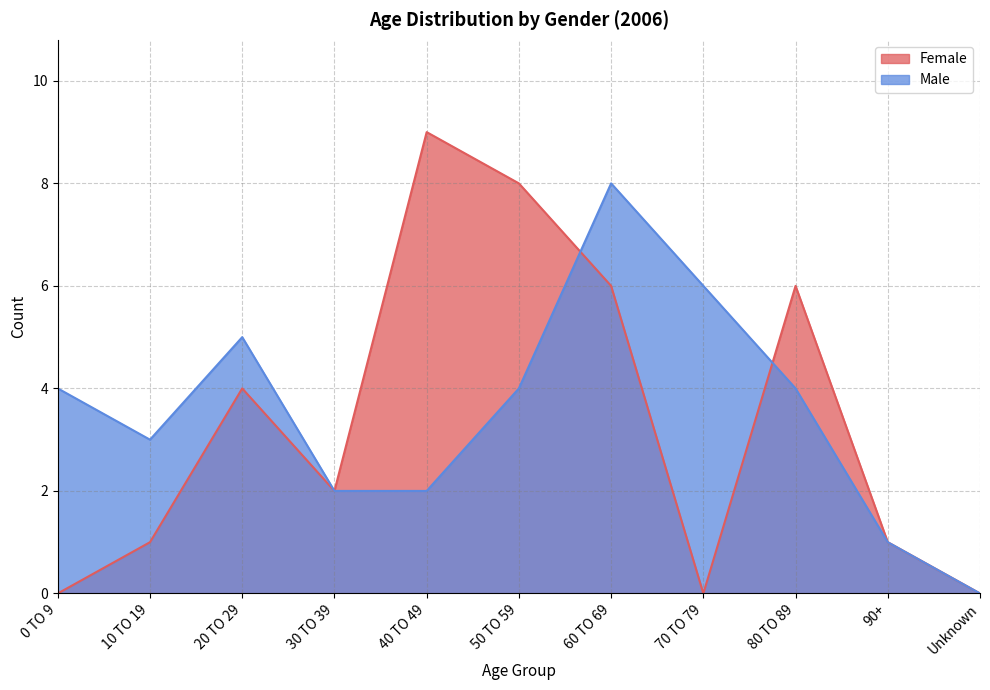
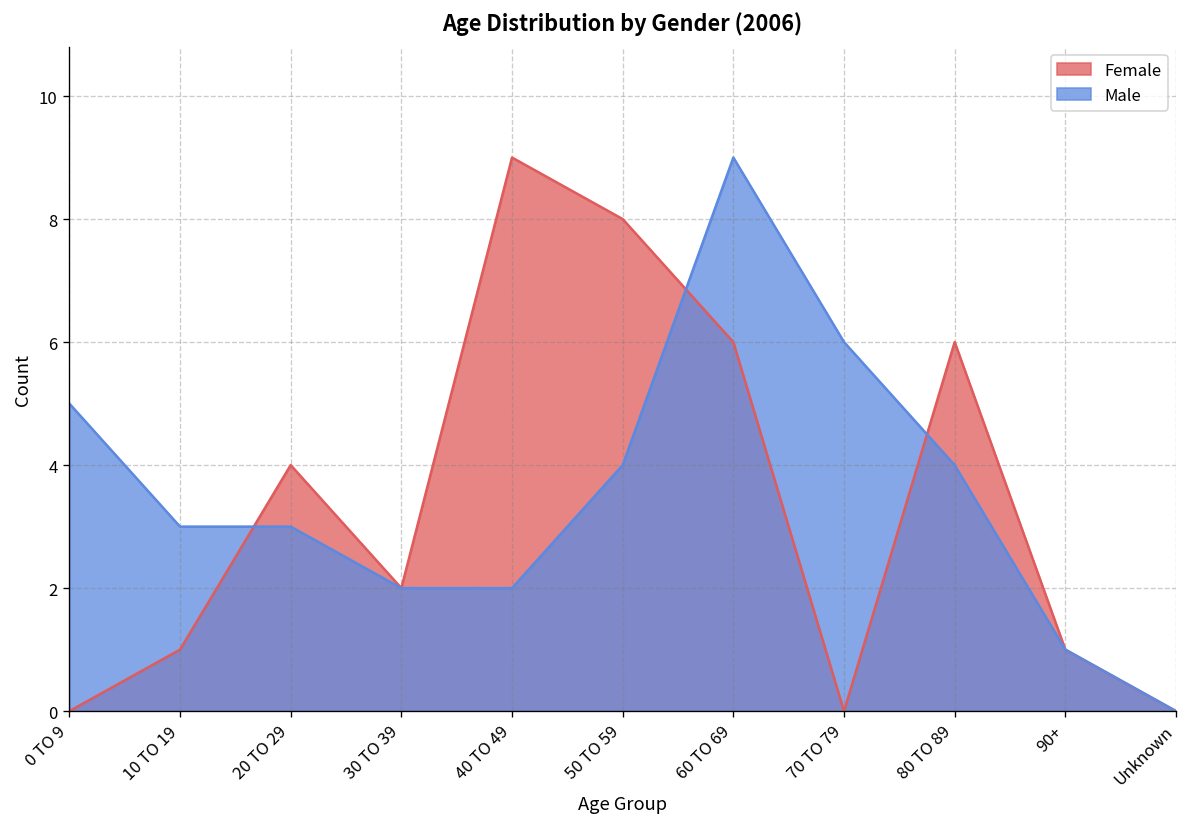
Male, 0 TO 9: 4 -> 5
Male, 20 TO 29: 5 -> 3
Male, 60 TO 69: 8 -> 9
